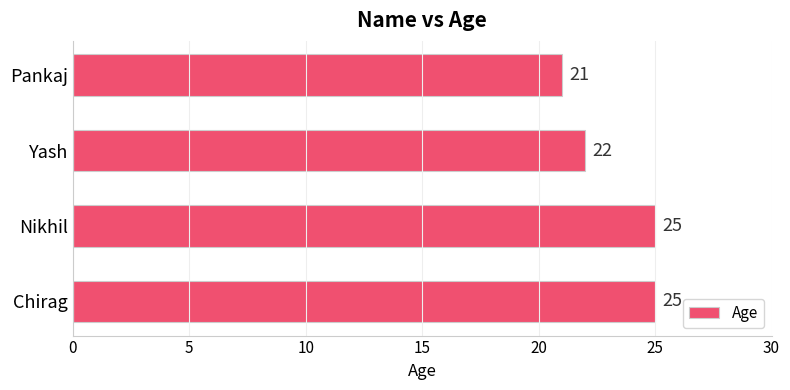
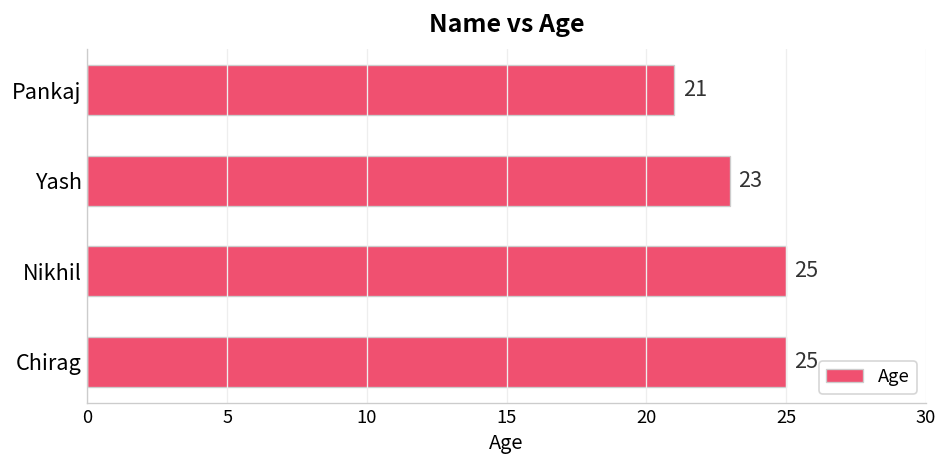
Yash: 22 -> 23
